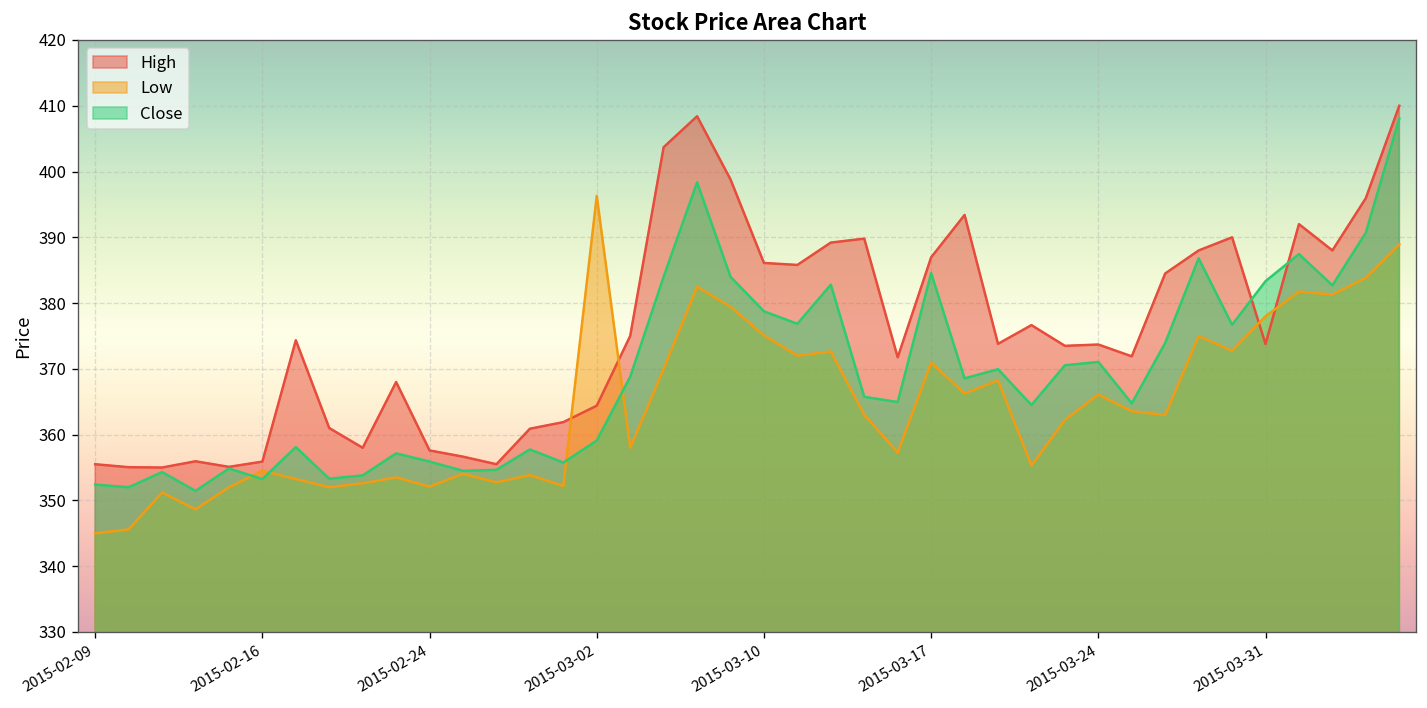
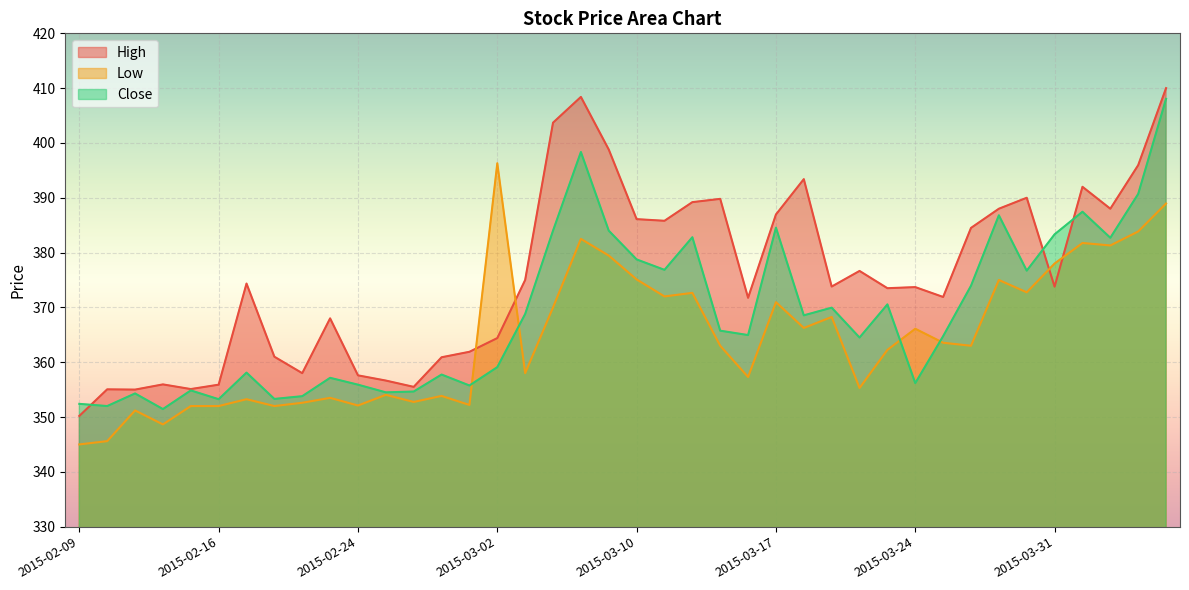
High, 2015-02-09: 356 -> 350
Low, 2015-02-16: 355 -> 352
Close, 2015-03-24: 371 -> 356
